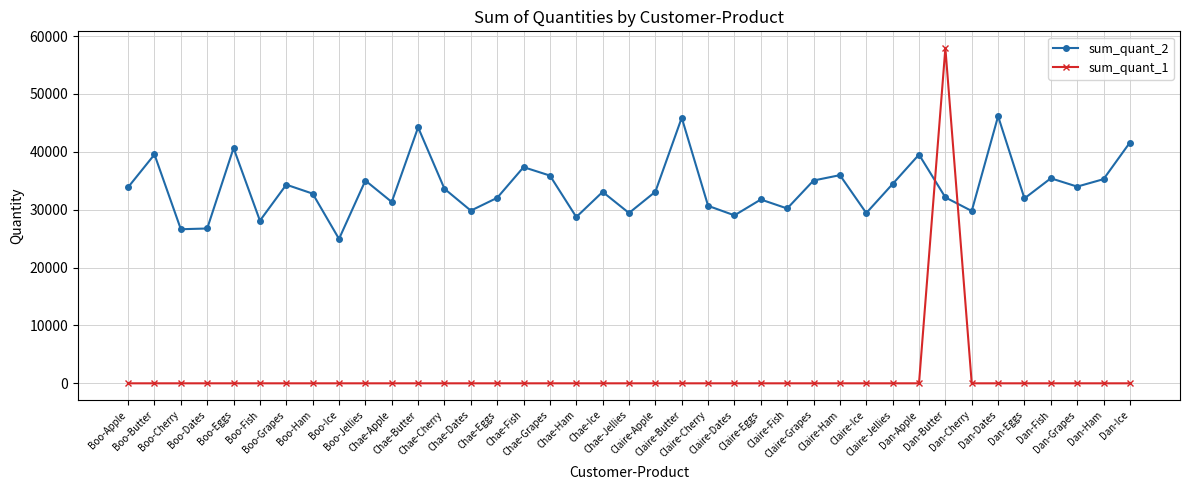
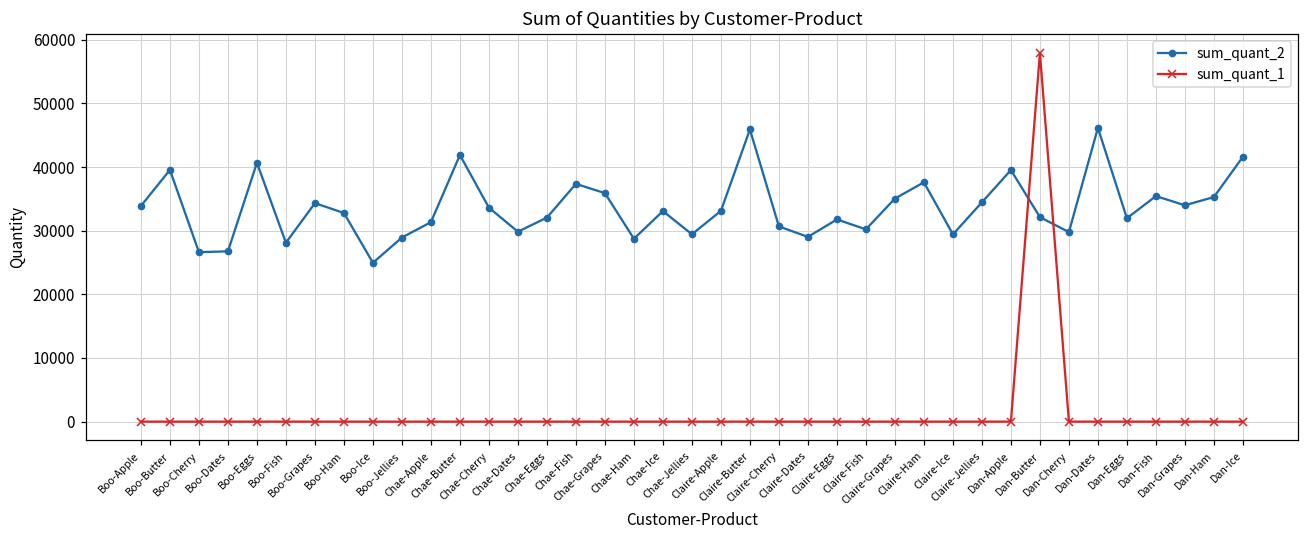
sum_quant_2, Boo-Jellies: 35000 -> 29000
sum_quant_2, Chae-Butter: 44000 -> 42000
sum_quant_2, Claire-Ham: 36000 -> 38000
